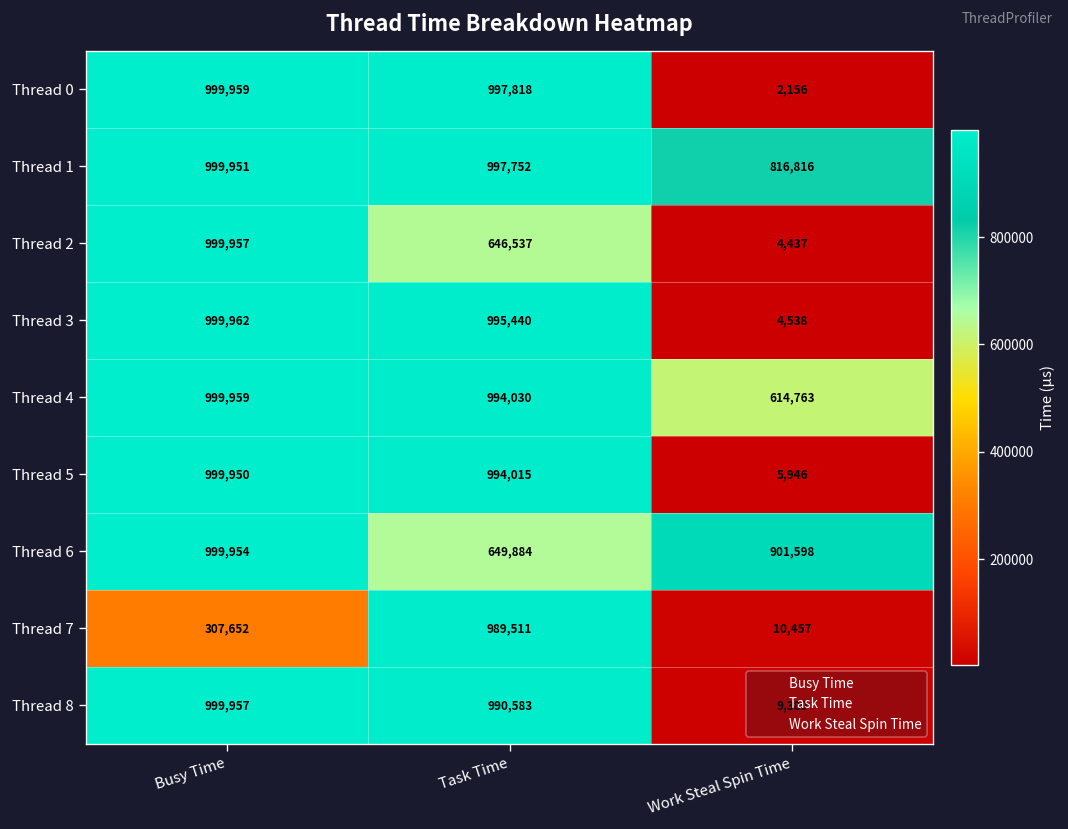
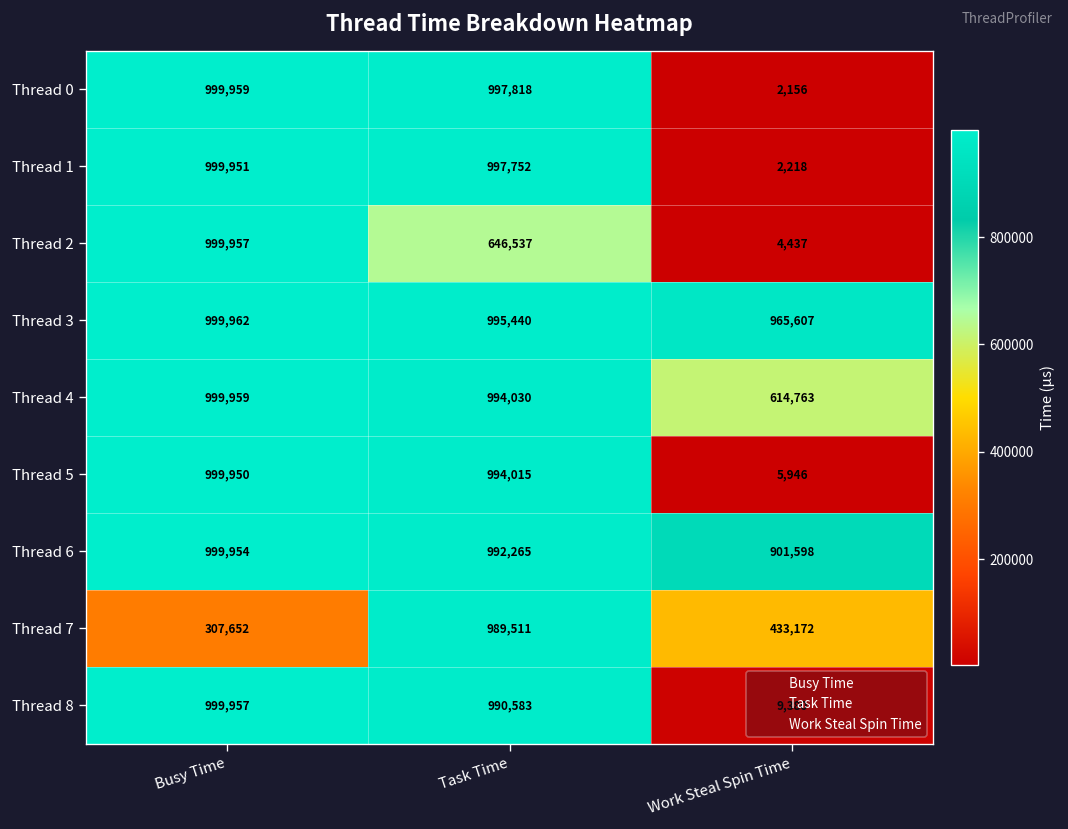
Thread 1, Work Steal Spin Time: 816,816 -> 2,218
Thread 3, Work Steal Spin Time: 4,538 -> 965,607
Thread 6, Task Time: 649,884 -> 992,265
Thread 7, Work Steal Spin Time: 10,457 -> 433,172
